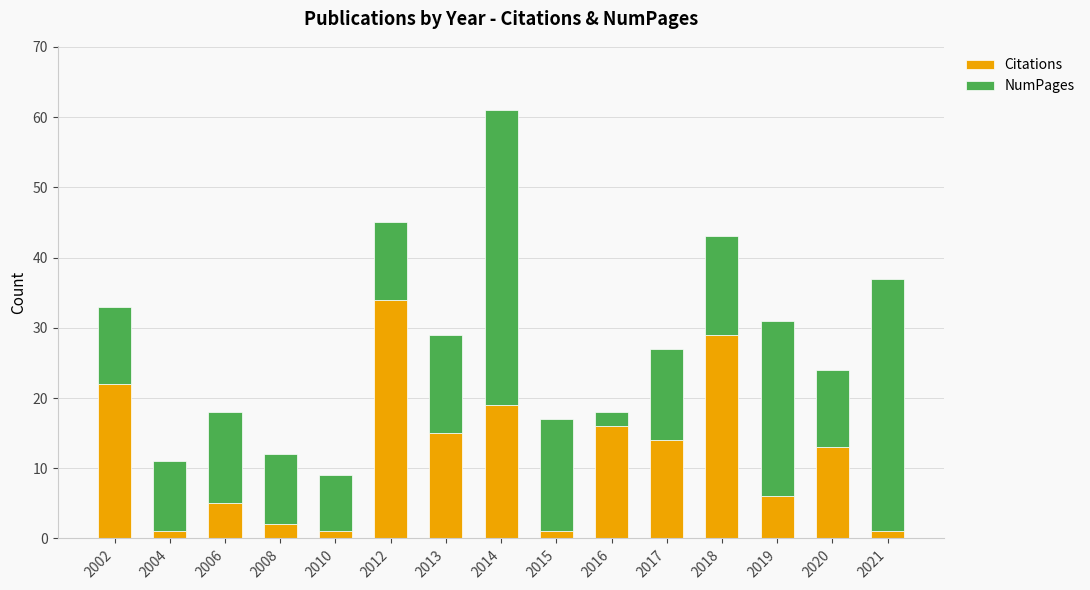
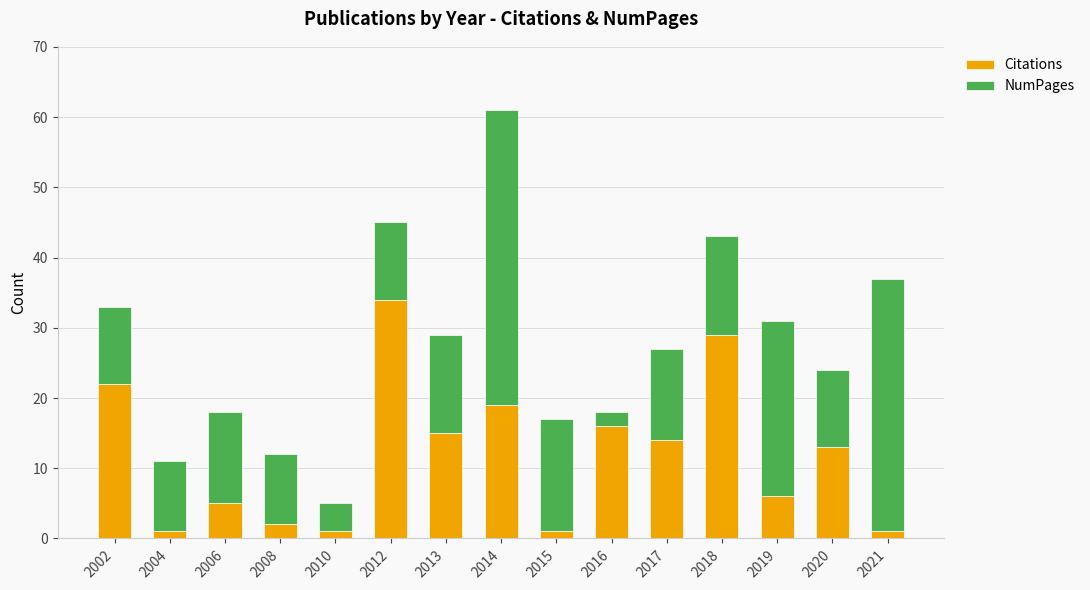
NumPages, 2010: 8 -> 4
